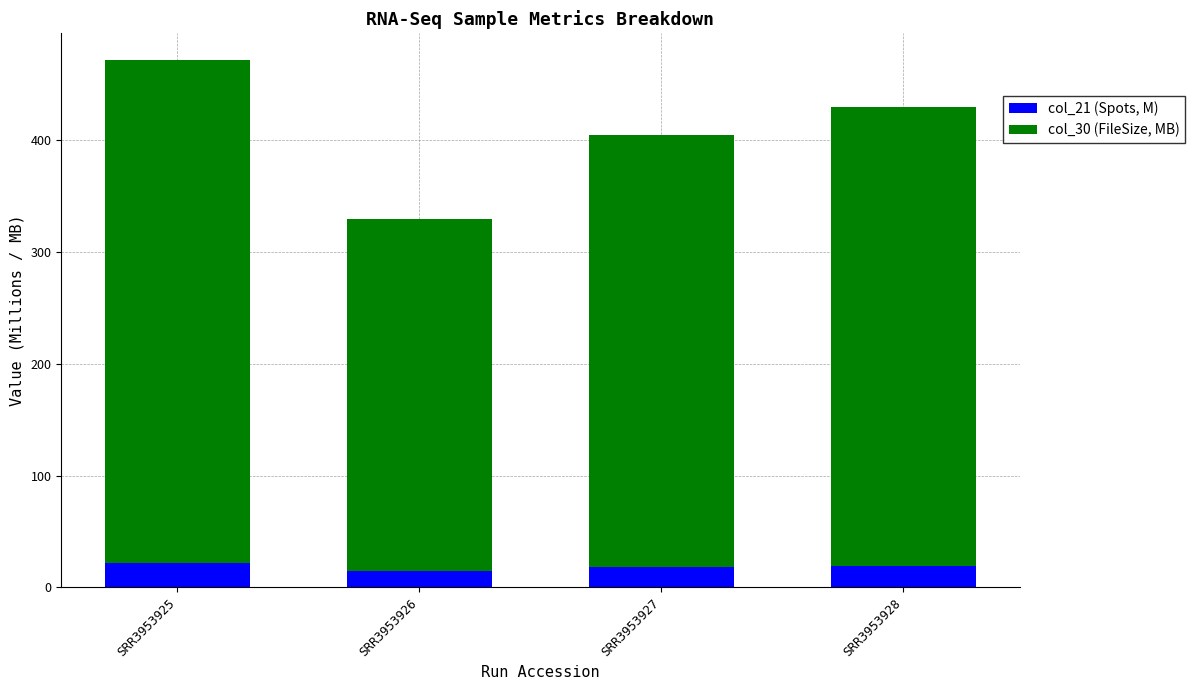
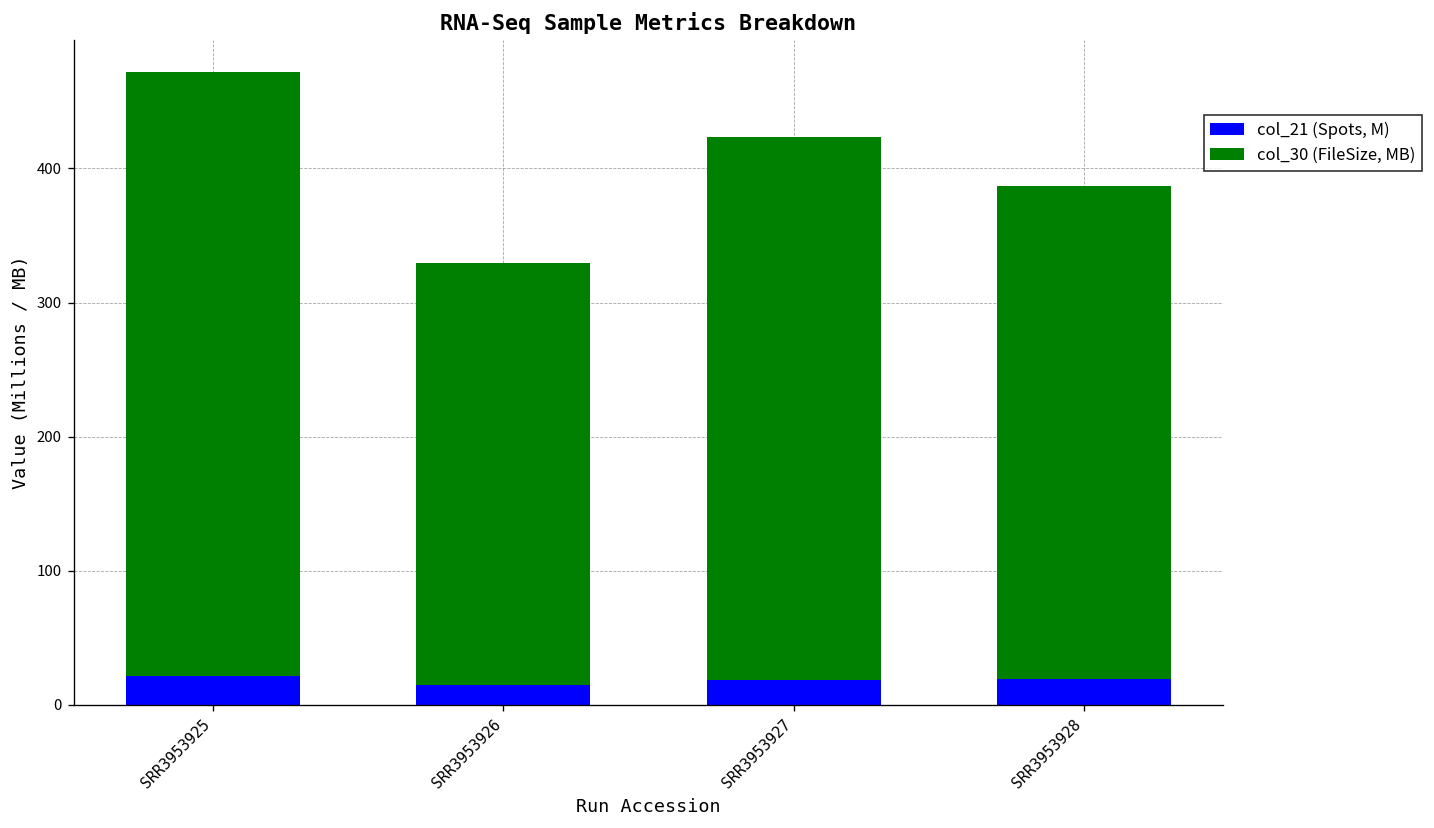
col_30 (FileSize, MB), SRR3953927: 386 -> 405
col_30 (FileSize, MB), SRR3953928: 411 -> 367
